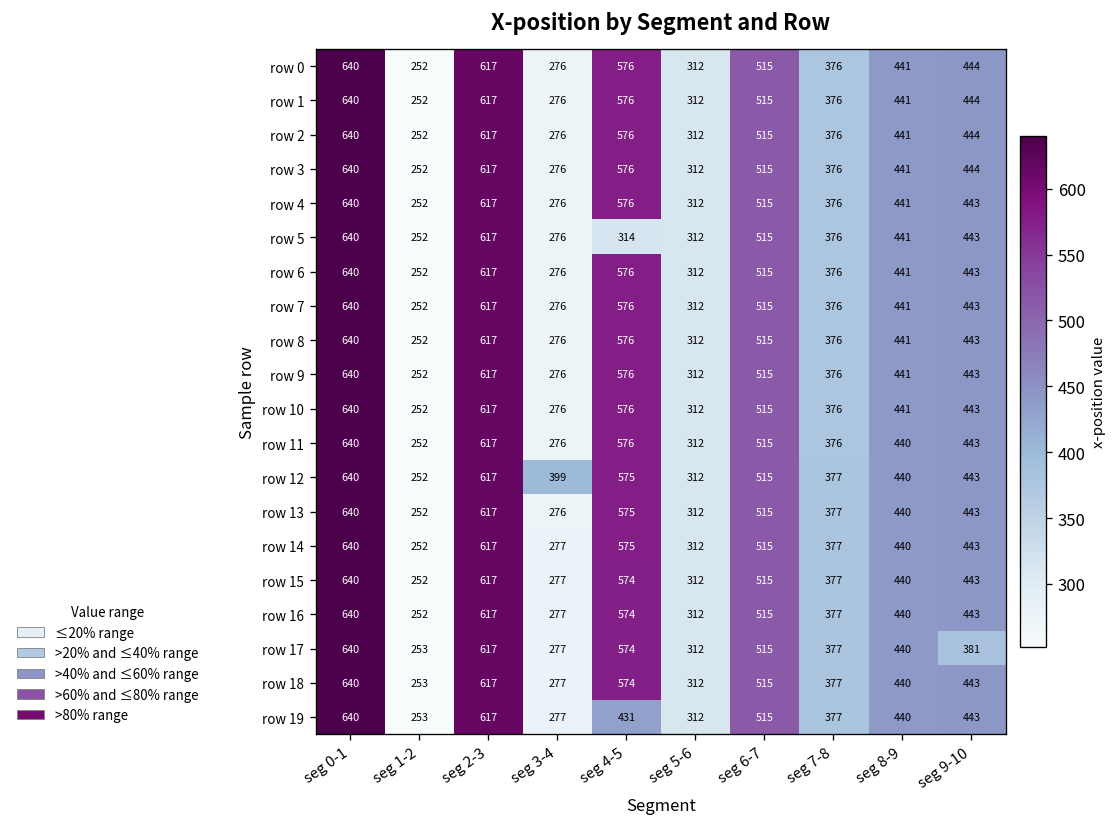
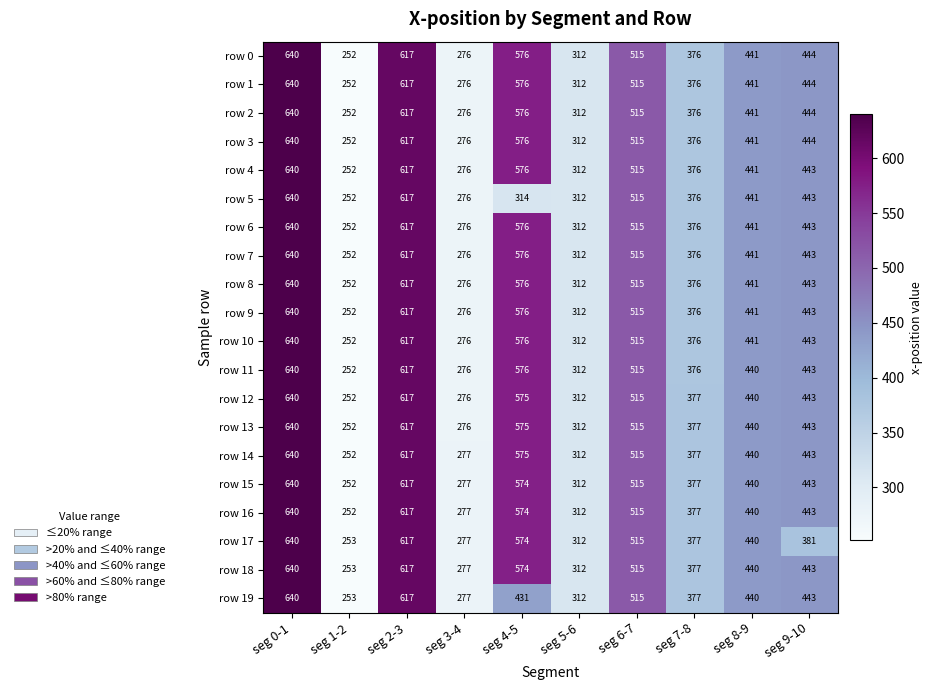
row 12, seg 3-4: 399 -> 276
